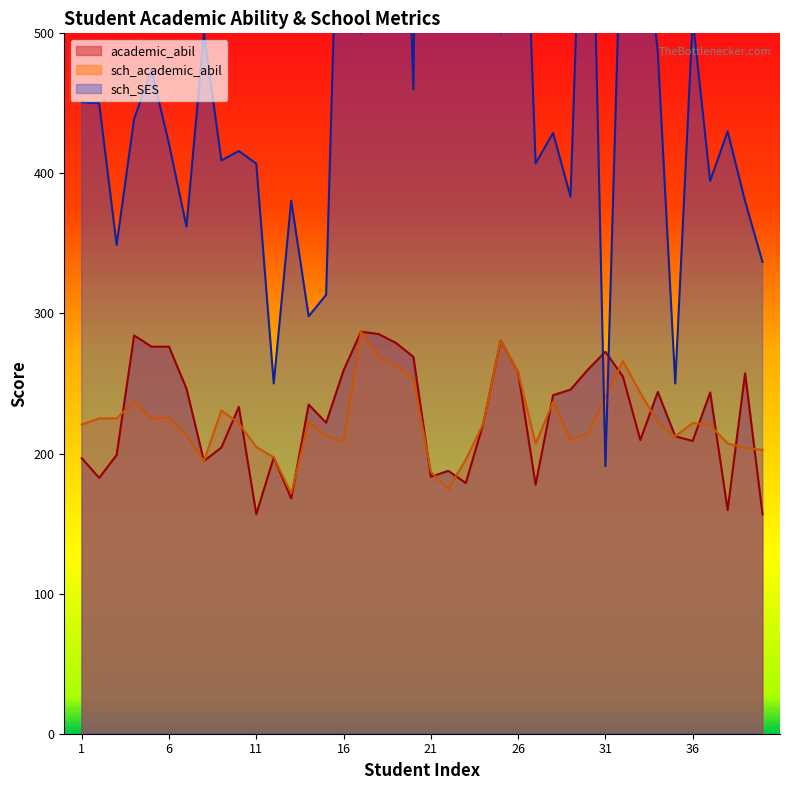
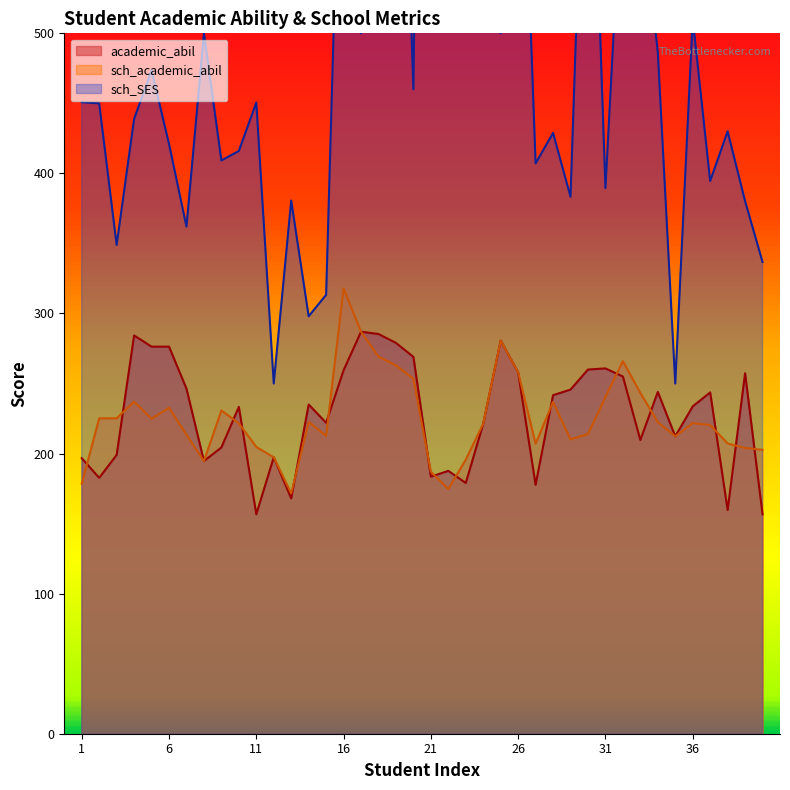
sch_academic_abil, 1: 221 -> 178
sch_academic_abil, 6: 226 -> 233
sch_SES, 11: 407 -> 451
sch_academic_abil, 16: 209 -> 318
academic_abil, 31: 273 -> 261
sch_SES, 31: 191 -> 390
academic_abil, 36: 209 -> 234
